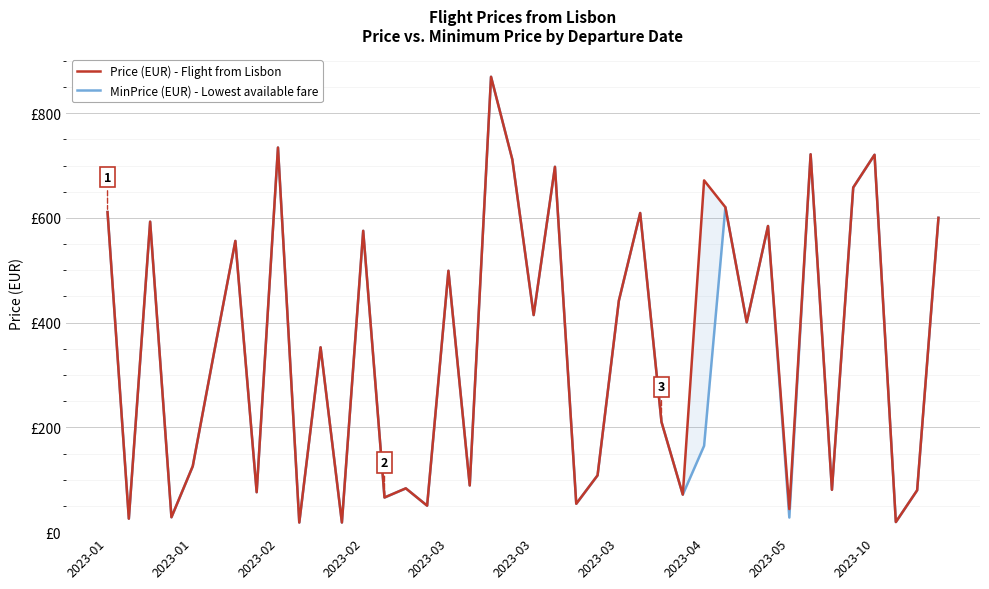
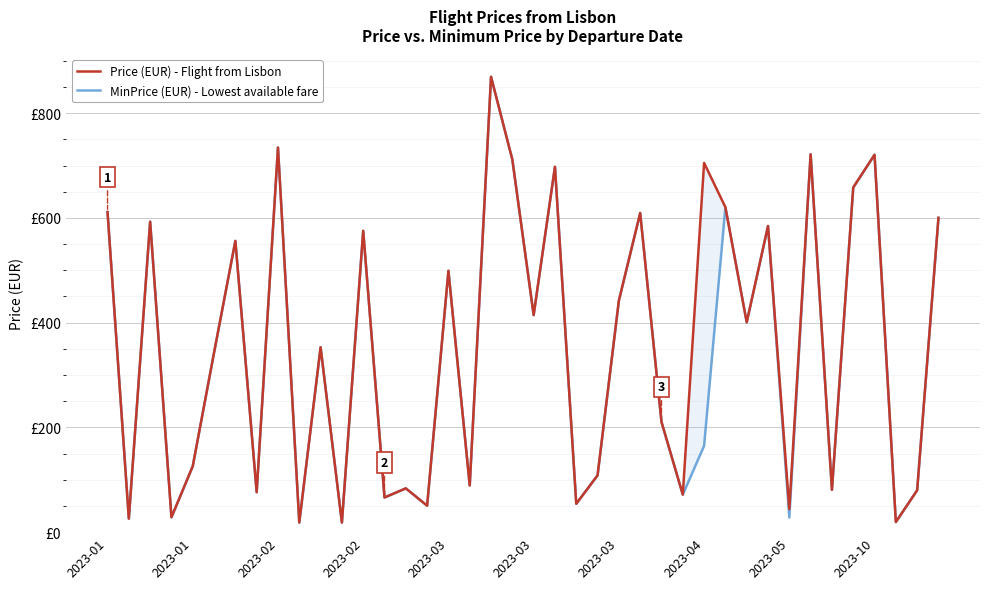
Price (EUR) - Flight from Lisbon, 2023-04: £670 -> £700
